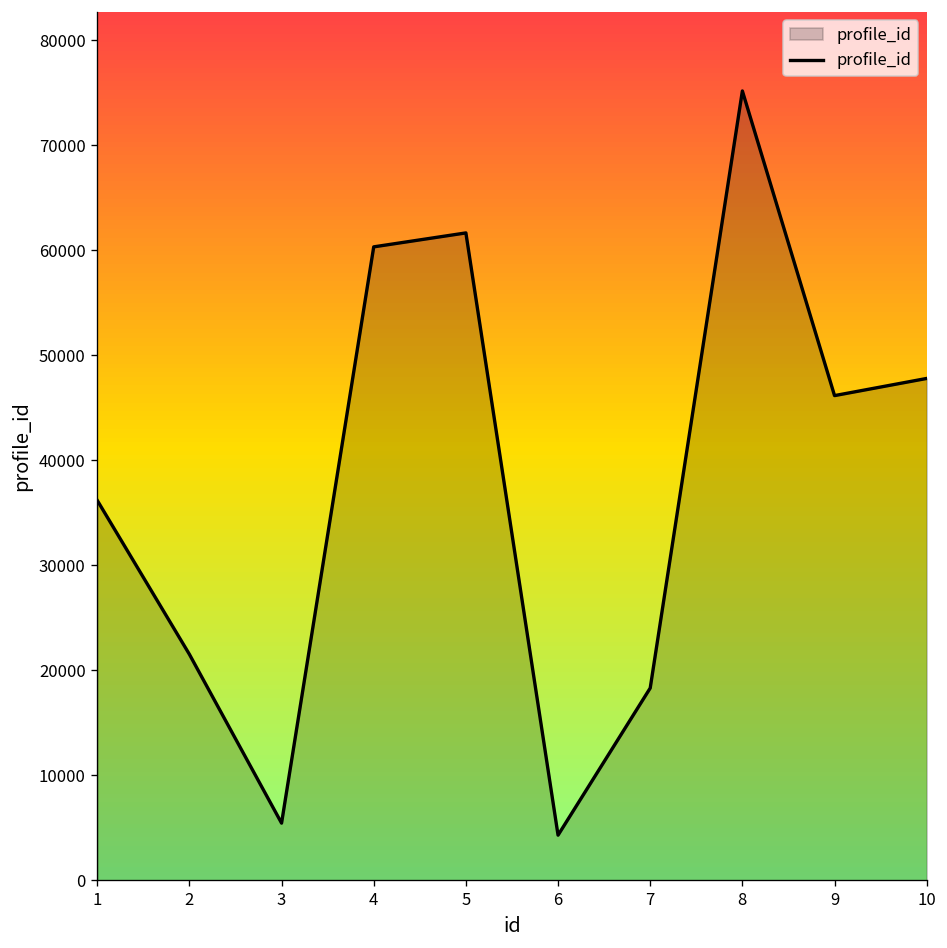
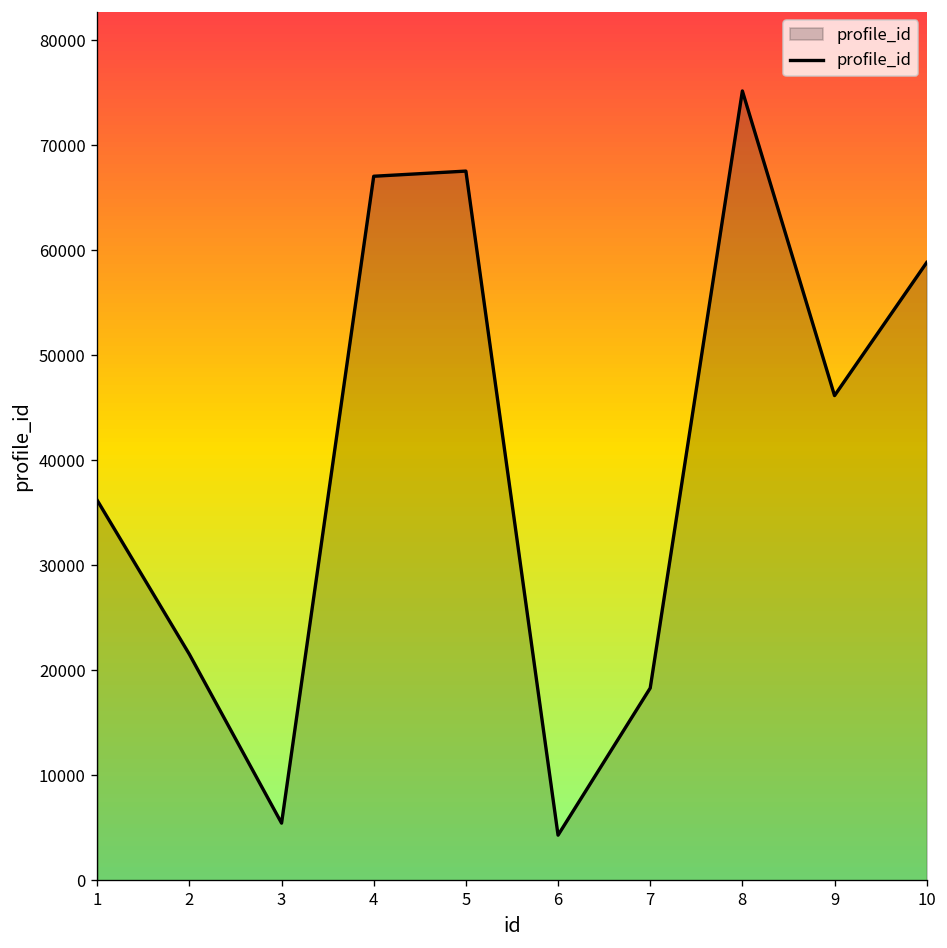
4: 60000 -> 67000
5: 62000 -> 68000
10: 48000 -> 59000
